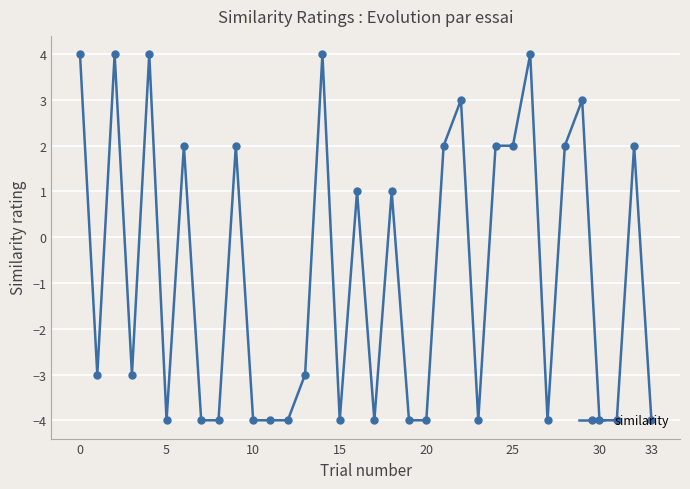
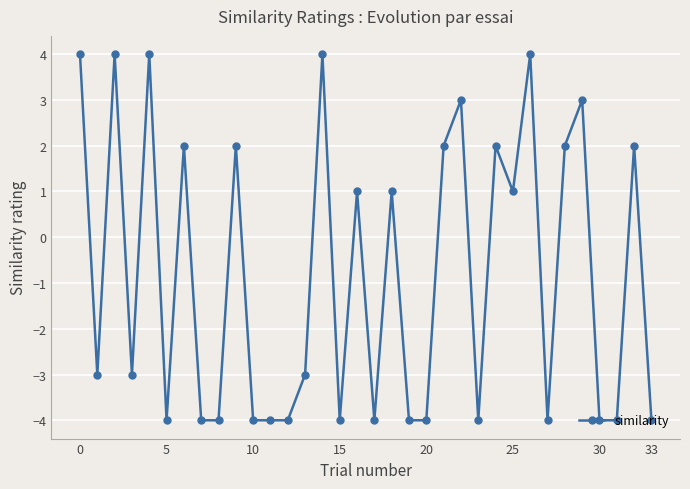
25: 2 -> 1
